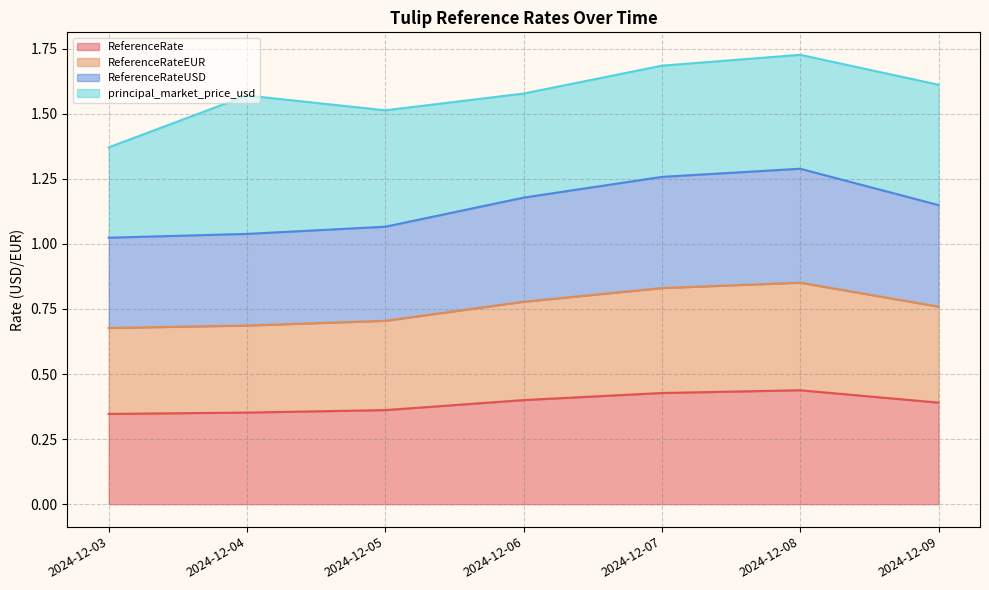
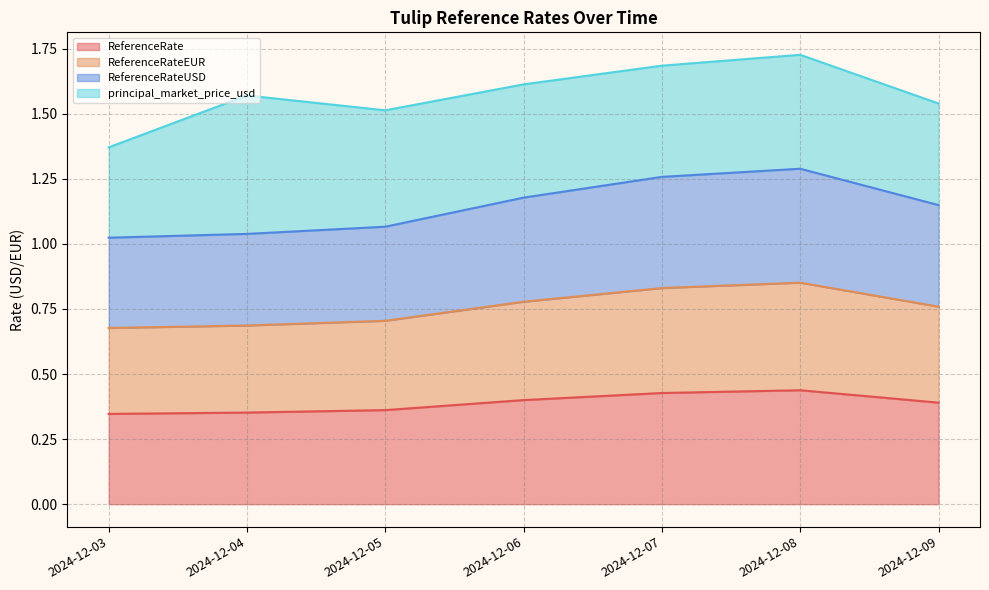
principal_market_price_usd, 2024-12-06: 0.40 -> 0.44
principal_market_price_usd, 2024-12-09: 0.46 -> 0.39
